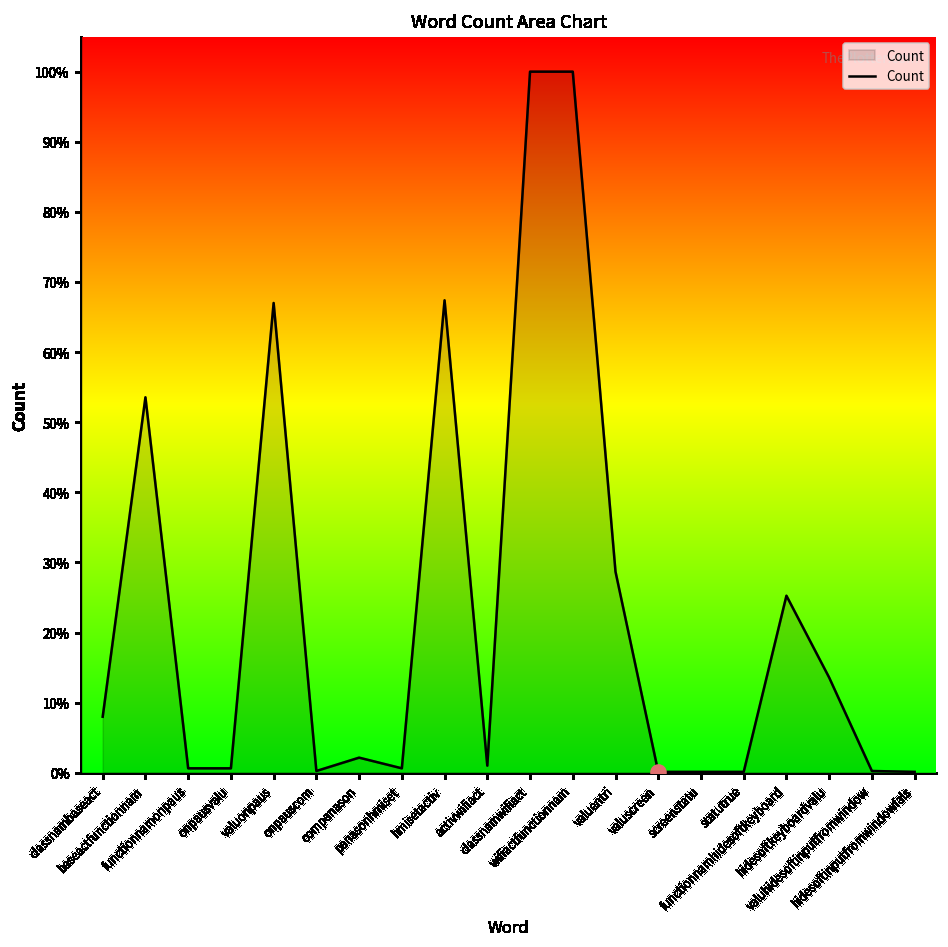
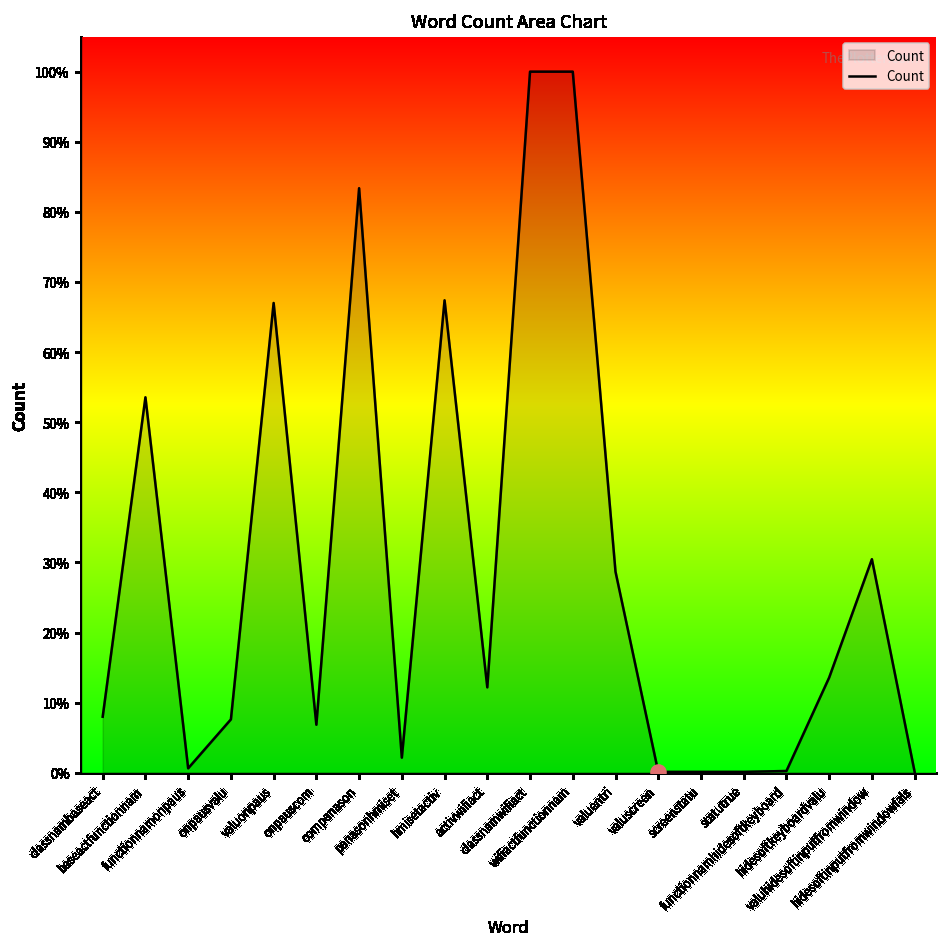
Count, onpausvalu: 1% -> 8%
Count, onpauscom: 0% -> 7%
Count, companason: 2% -> 83%
Count, panasonhmiset: 1% -> 2%
Count, activwifiact: 1% -> 12%
Count, functionnamhidesoftkeyboard: 25% -> 0%
Count, valuhidesoftinputfromwindow: 0% -> 30%
